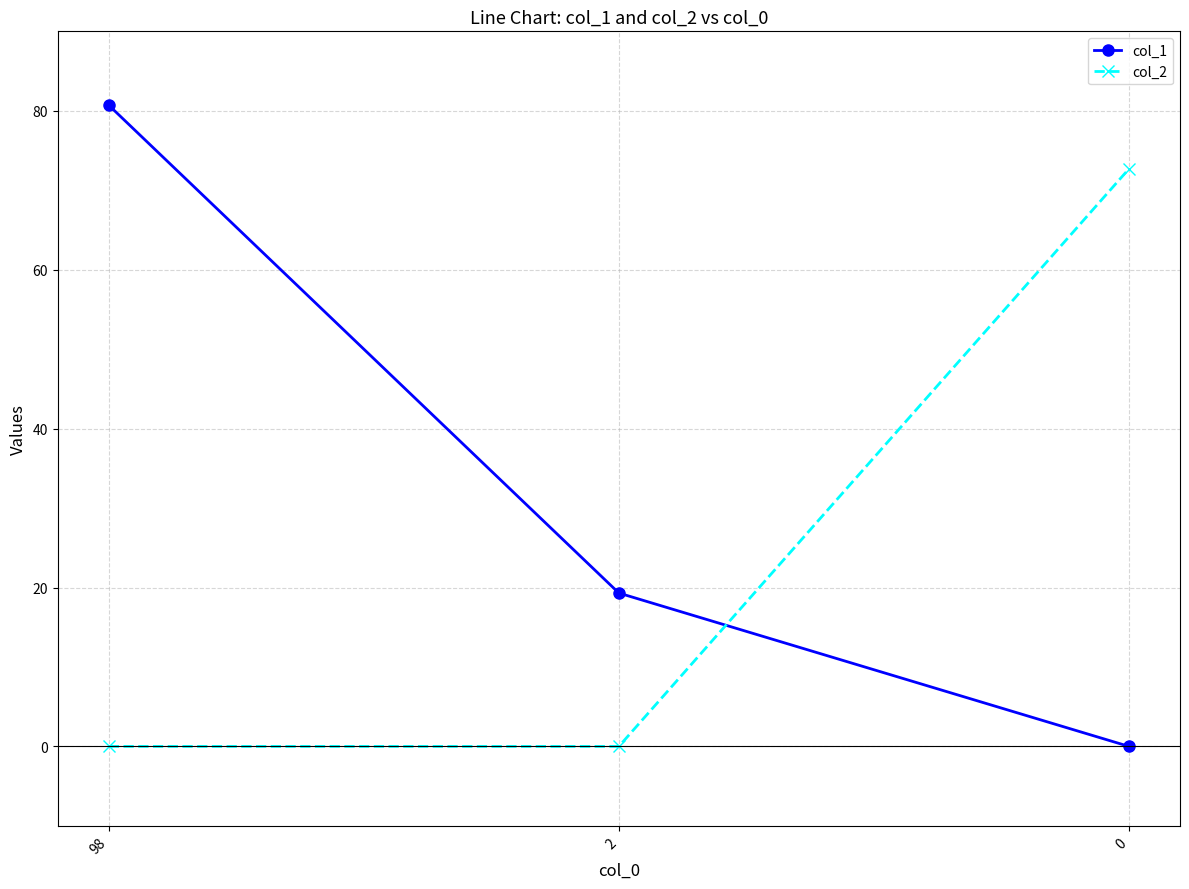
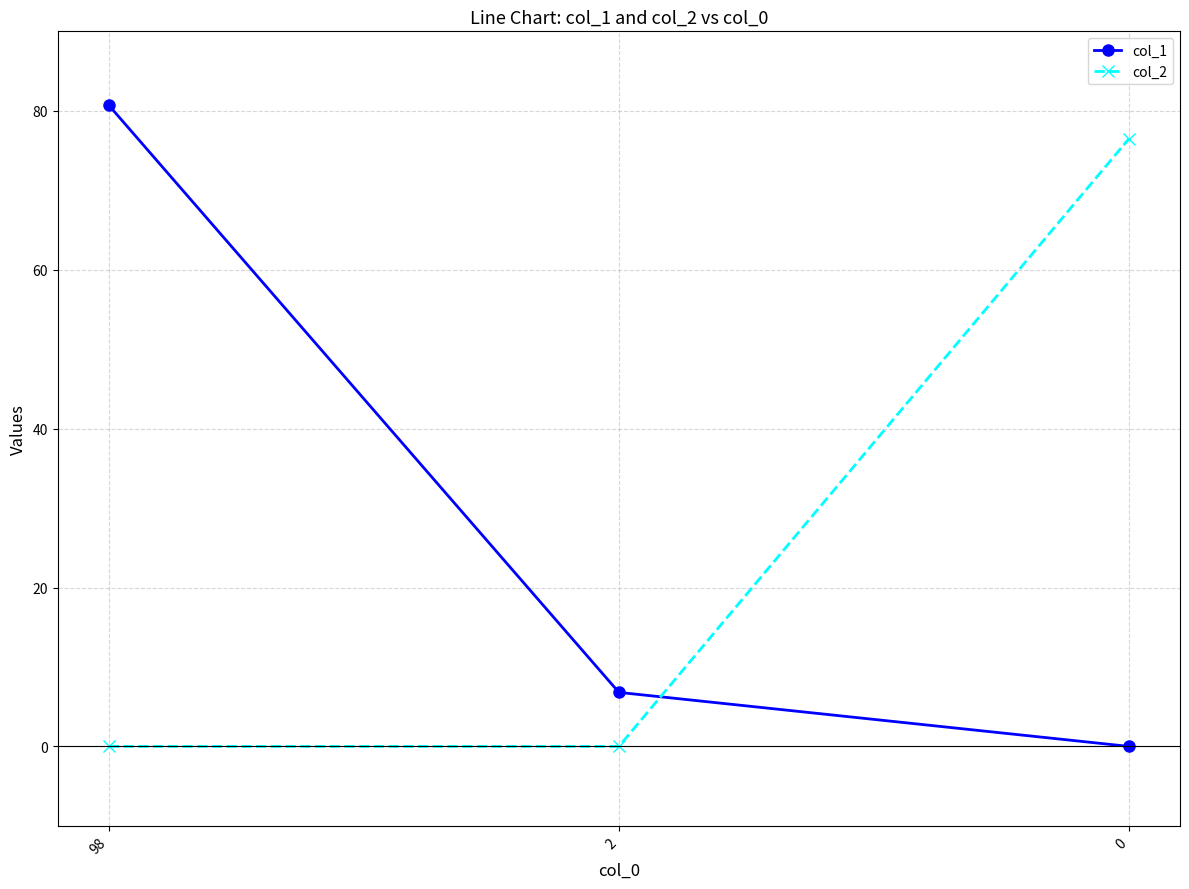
col_1, 2: 19 -> 7
col_2, 0: 73 -> 77
